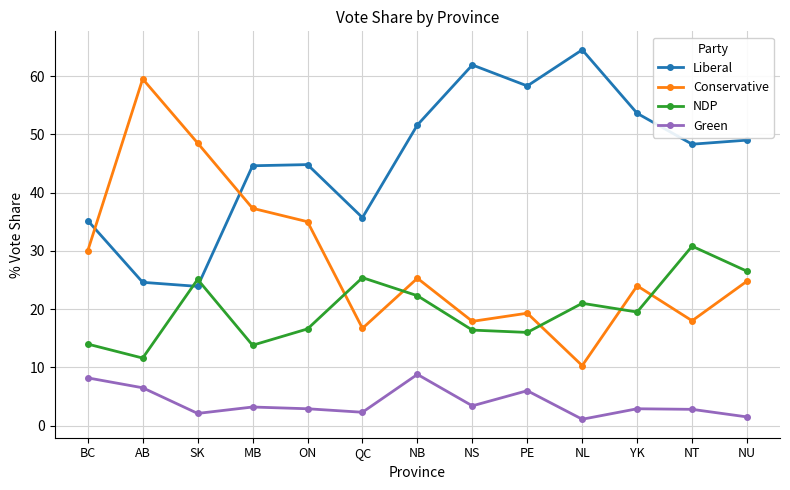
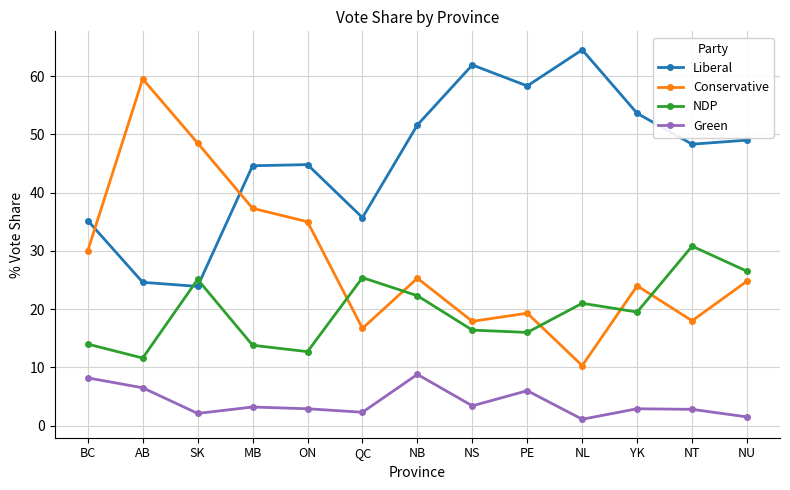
NDP, ON: 17 -> 13
